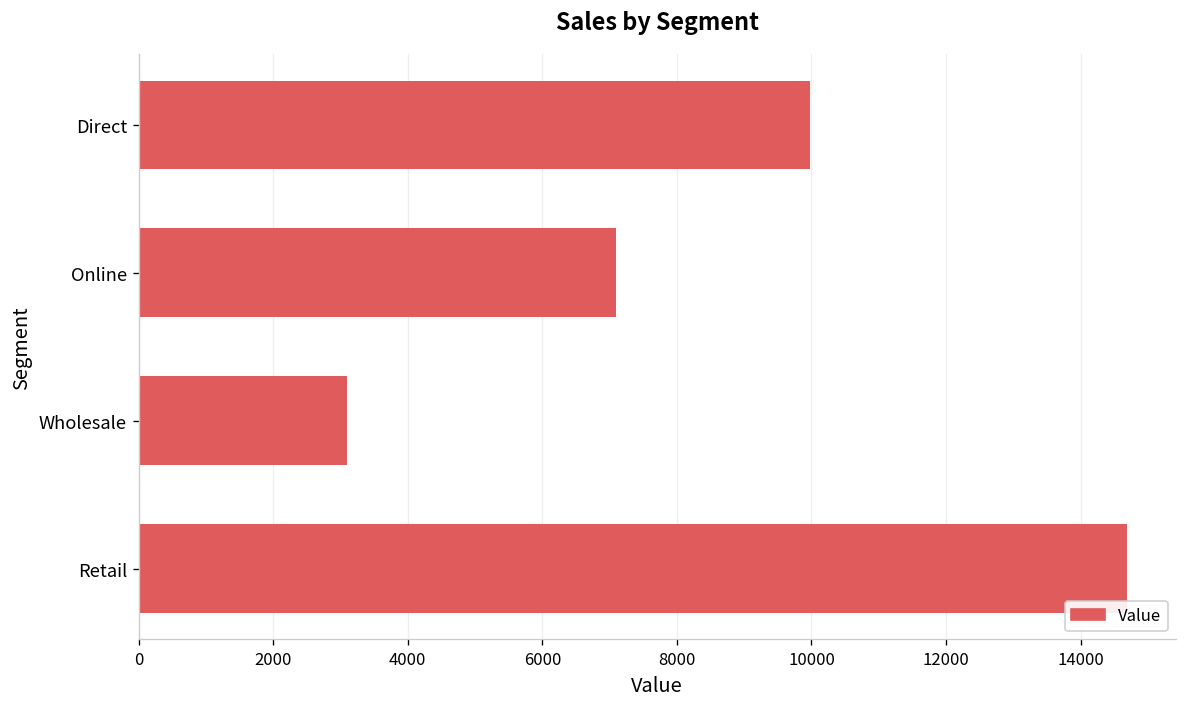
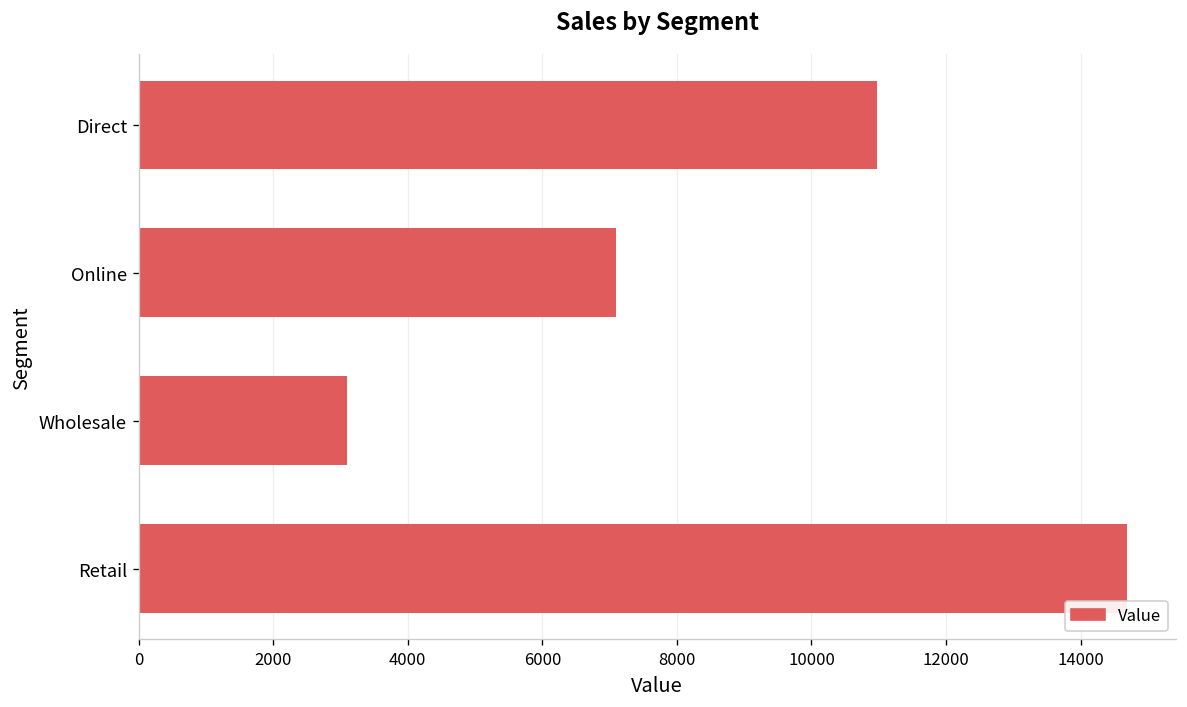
Direct: 10000 -> 11000
